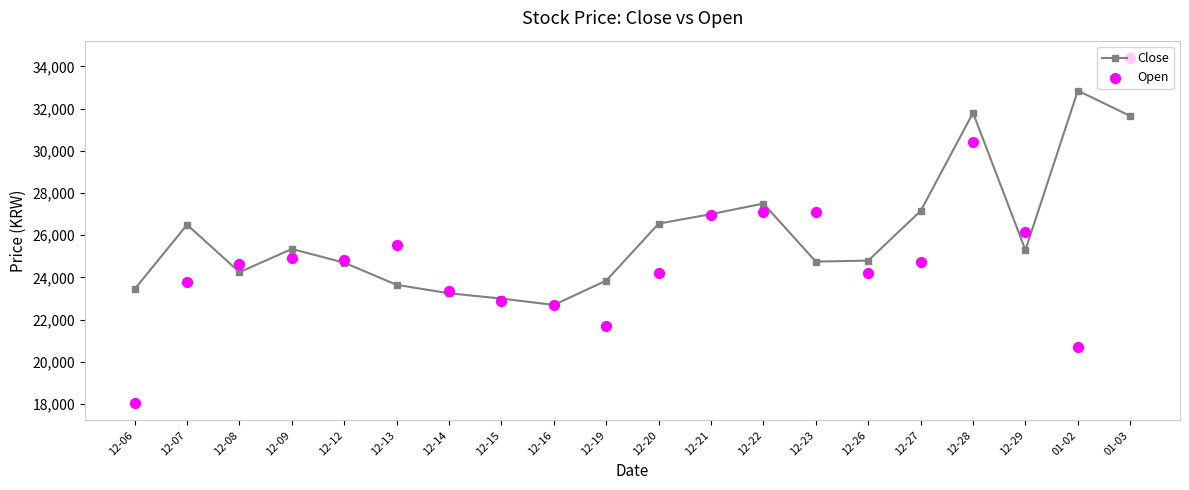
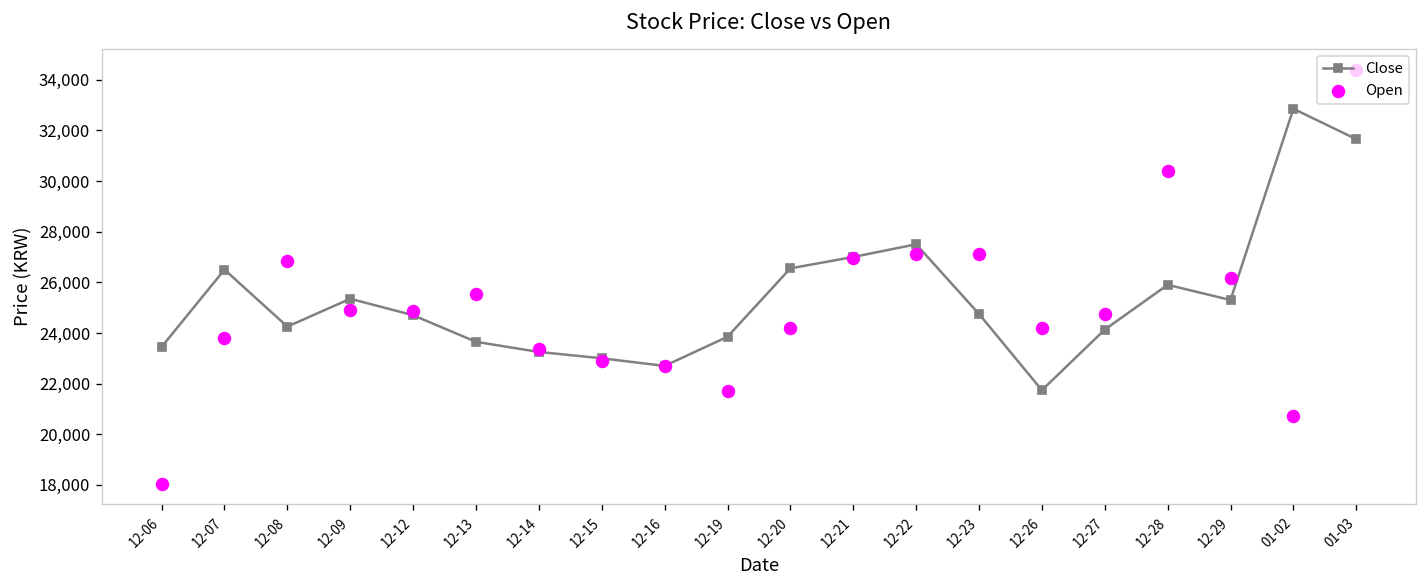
Open, 12-08: 24,600 -> 26,900
Close, 12-26: 24,800 -> 21,700
Close, 12-27: 27,200 -> 24,100
Close, 12-28: 31,800 -> 25,900
